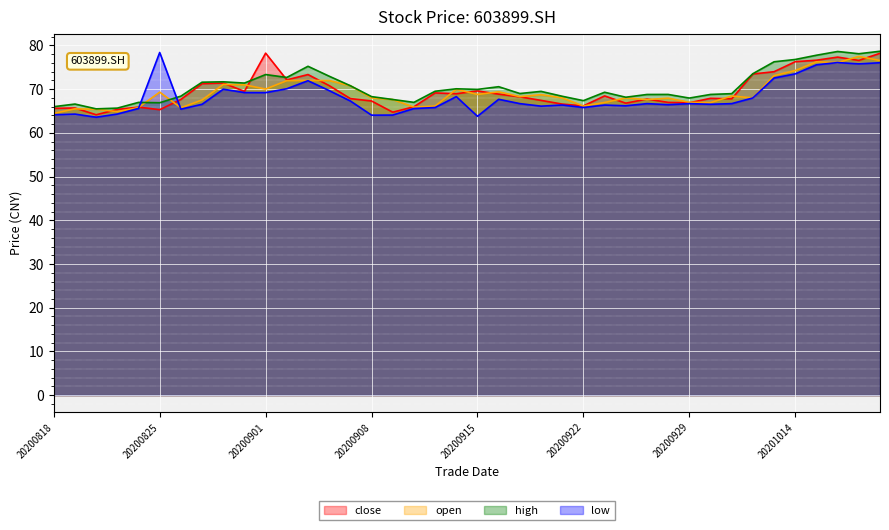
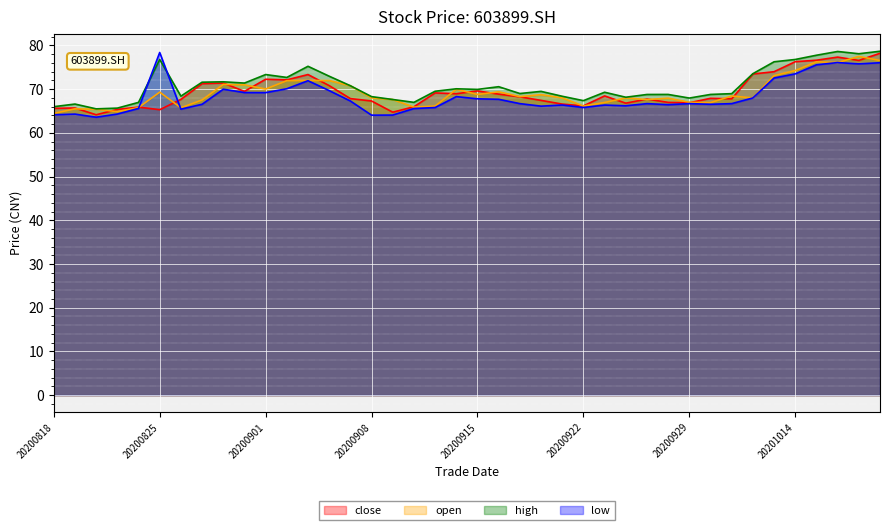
high, 20200825: 67 -> 77
close, 20200901: 78 -> 72
low, 20200915: 64 -> 68
